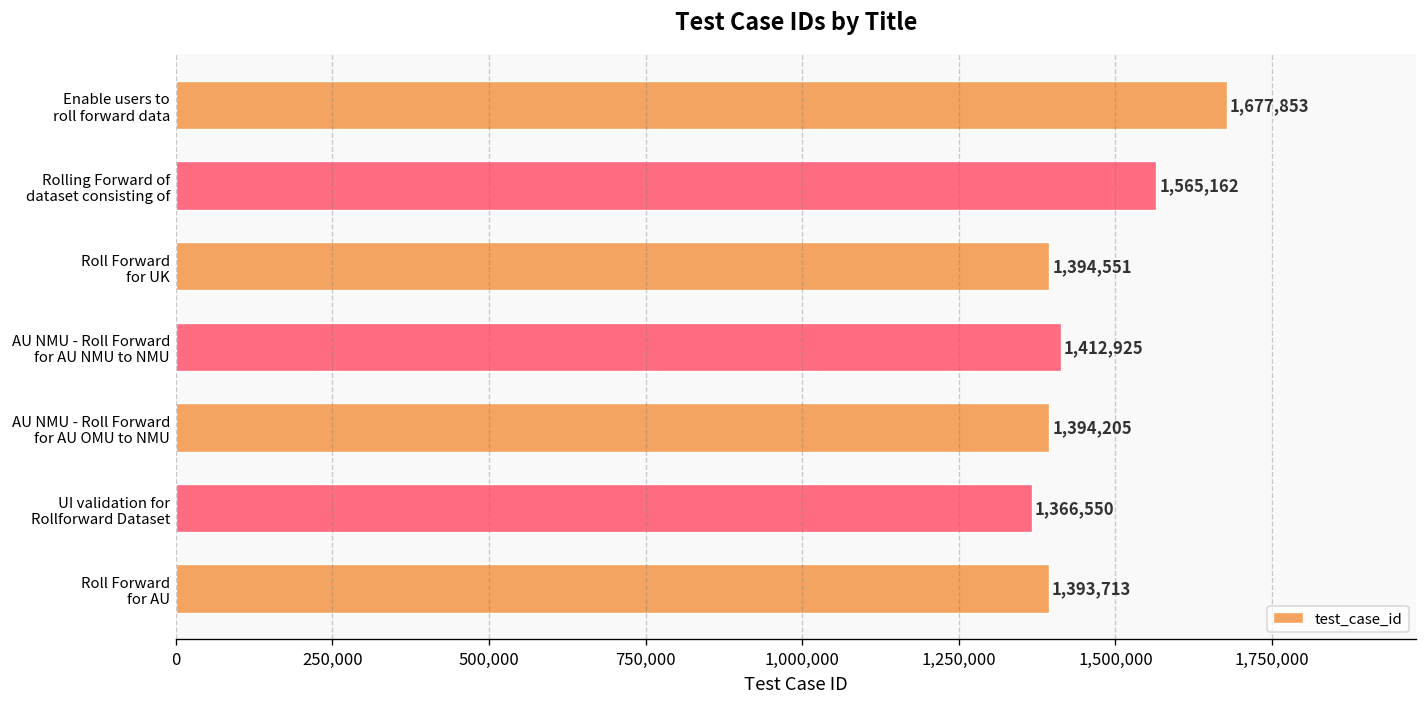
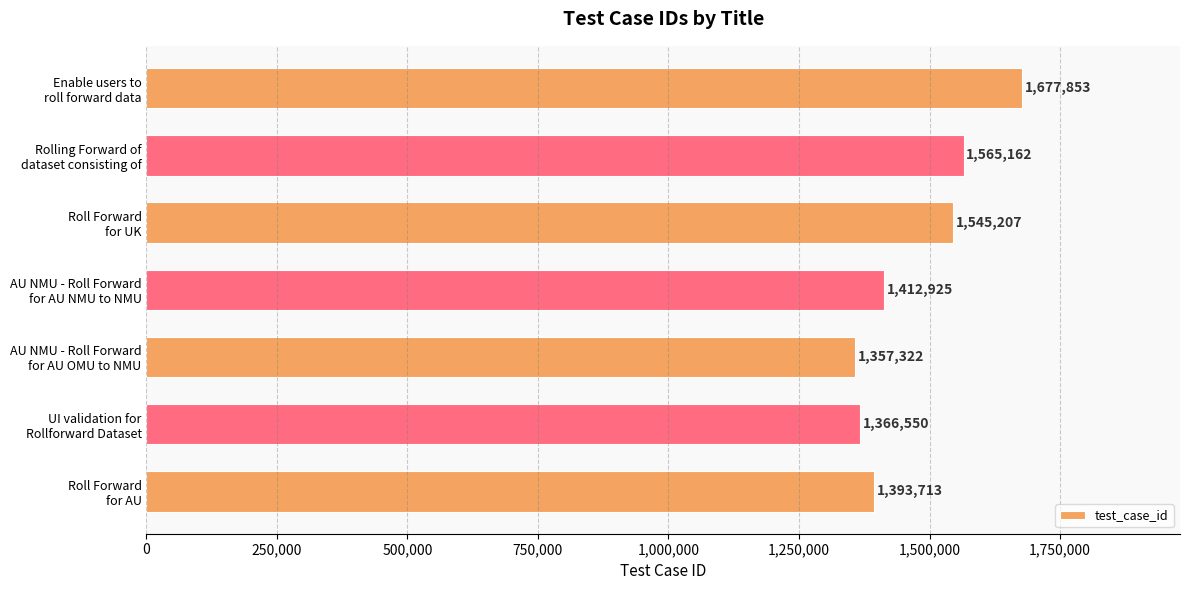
Roll Forward for UK: 1,394,551 -> 1,545,207
AU NMU - Roll Forward for AU OMU to NMU: 1,394,205 -> 1,357,322
